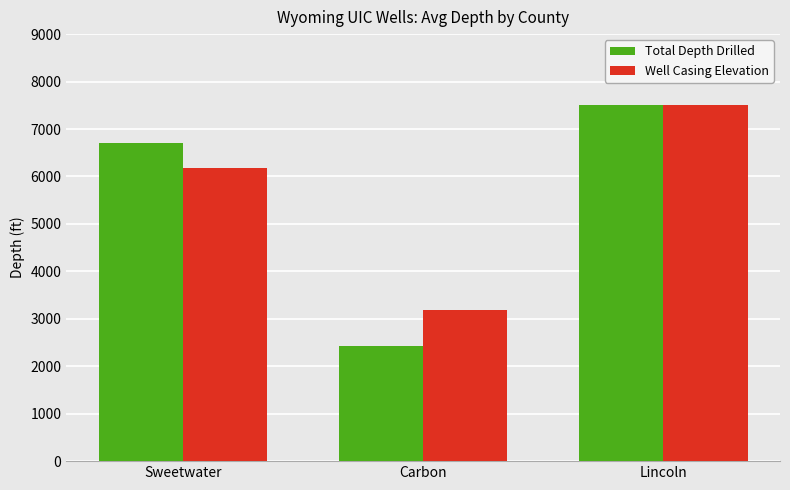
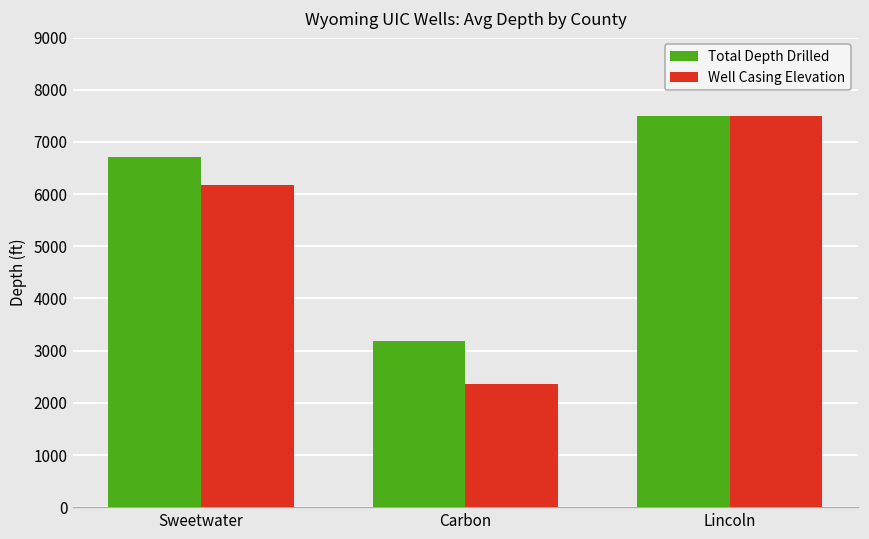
Total Depth Drilled, Carbon: 2400 -> 3200
Well Casing Elevation, Carbon: 3200 -> 2400
